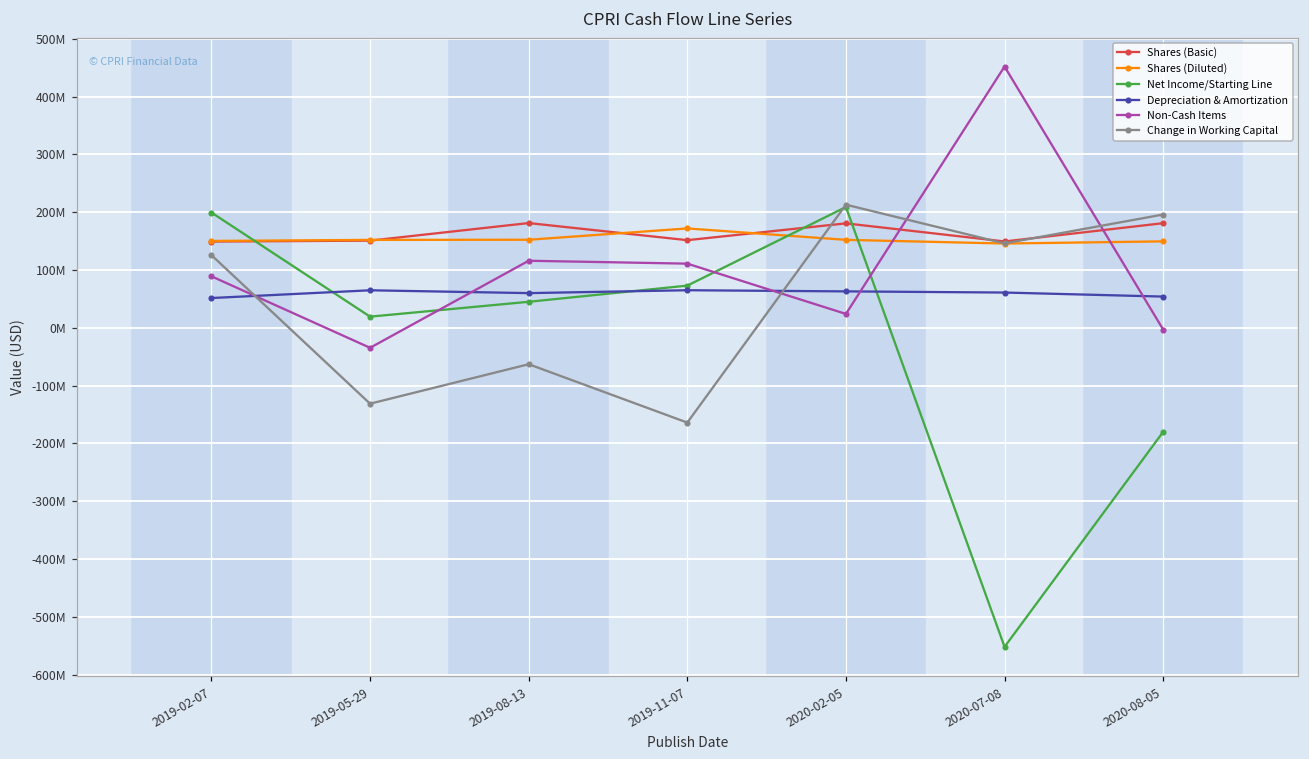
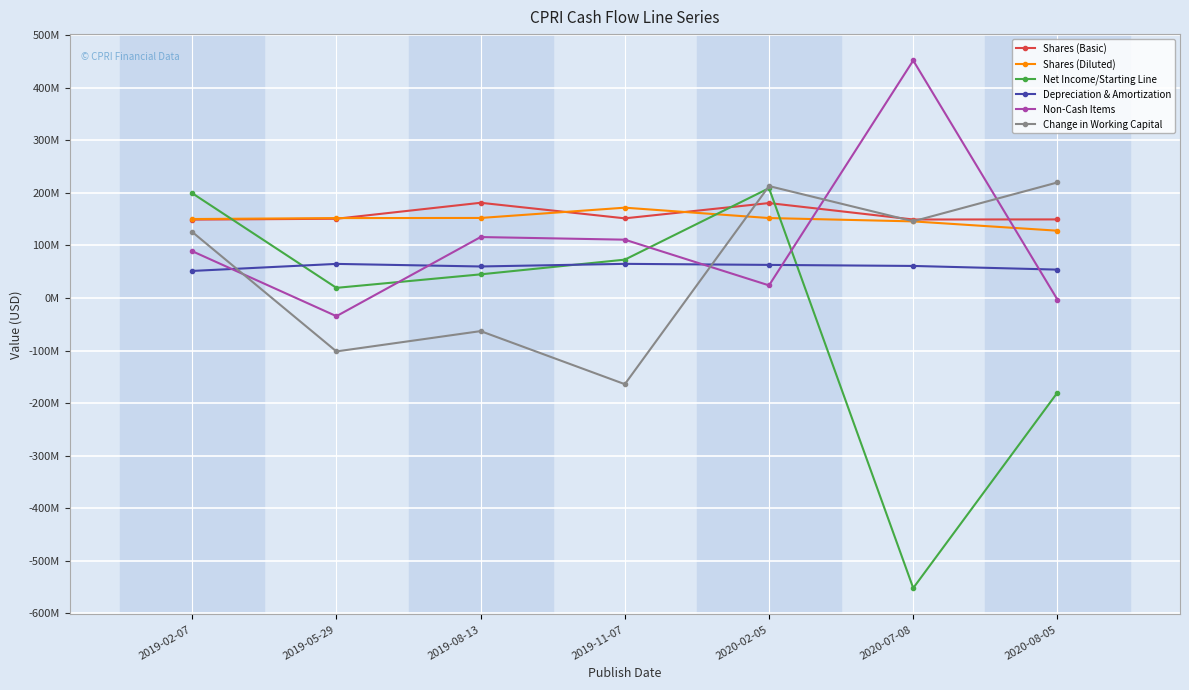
Change in Working Capital, 2019-05-29: -130000000 -> -100000000
Shares (Basic), 2020-08-05: 180000000 -> 150000000
Shares (Diluted), 2020-08-05: 150000000 -> 130000000
Change in Working Capital, 2020-08-05: 200000000 -> 220000000
